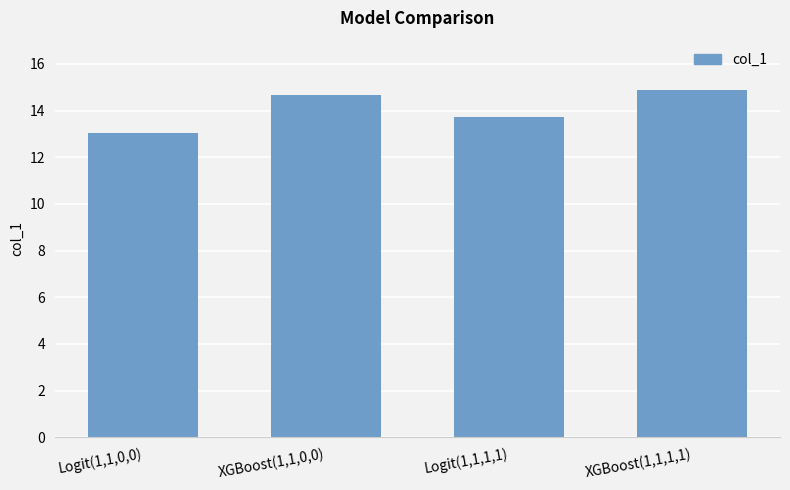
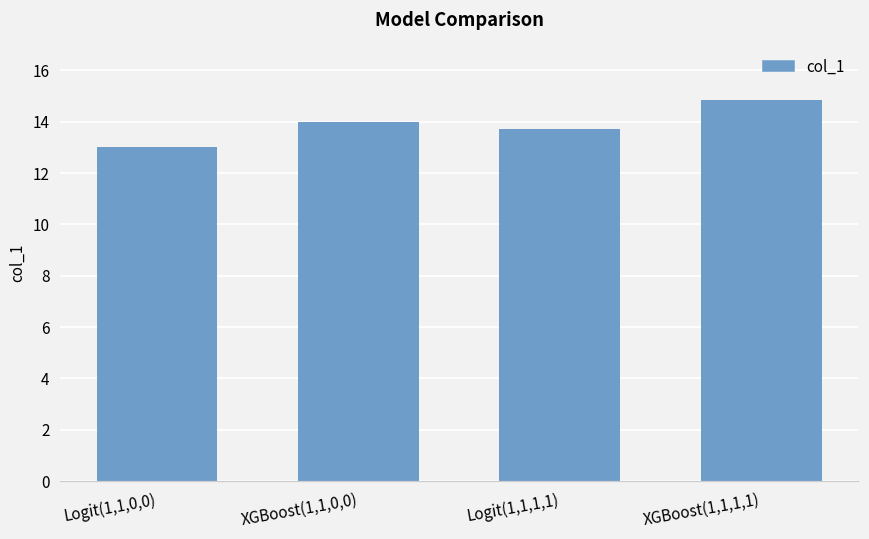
XGBoost(1,1,0,0): 14.7 -> 14.0
